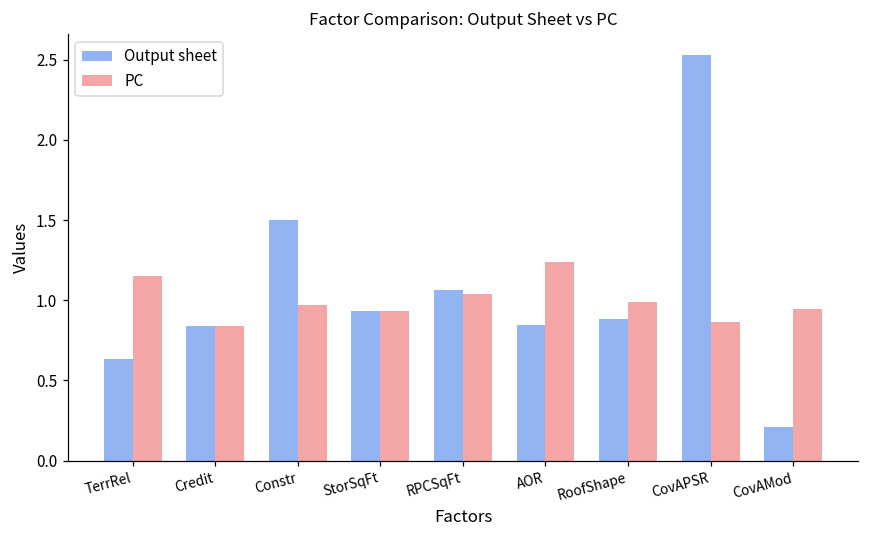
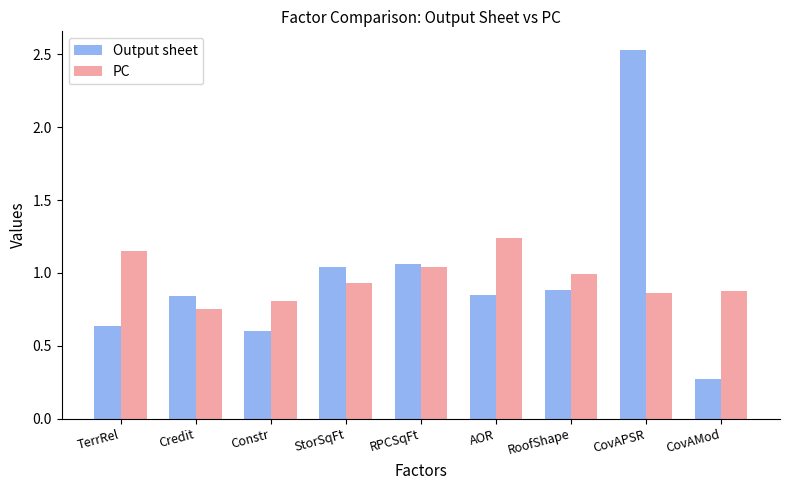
PC, Credit: 0.84 -> 0.75
Output sheet, Constr: 1.5 -> 0.6
PC, Constr: 0.97 -> 0.81
Output sheet, StorSqFt: 0.93 -> 1.04
Output sheet, CovAMod: 0.21 -> 0.27
PC, CovAMod: 0.95 -> 0.87
